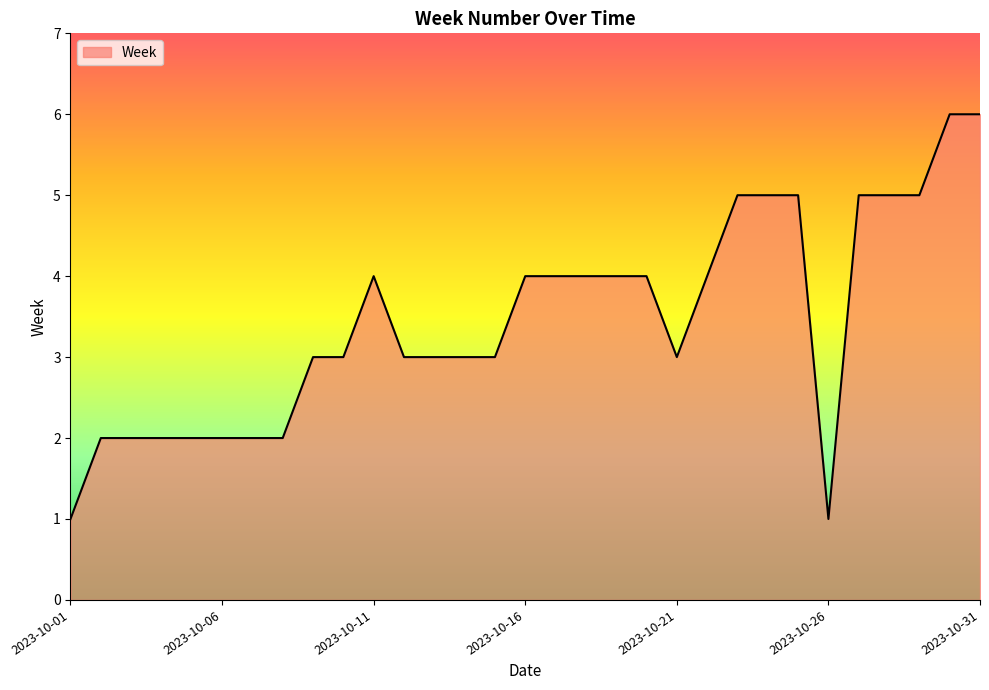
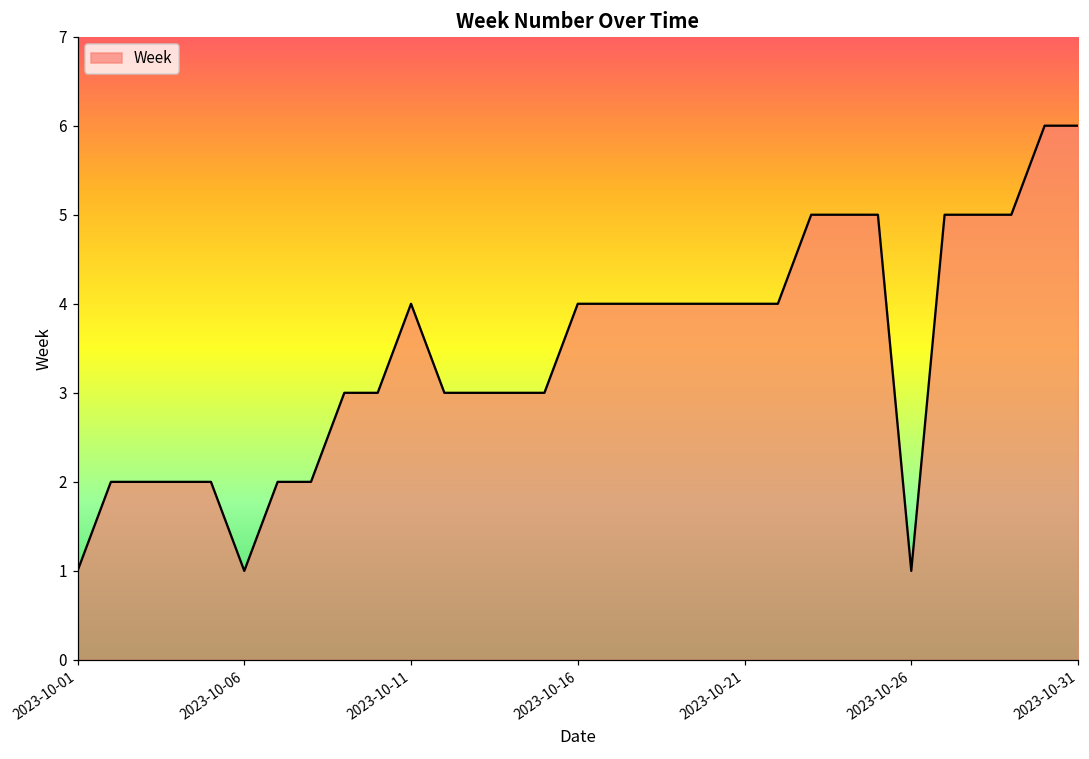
2023-10-06: 2 -> 1
2023-10-21: 3 -> 4
